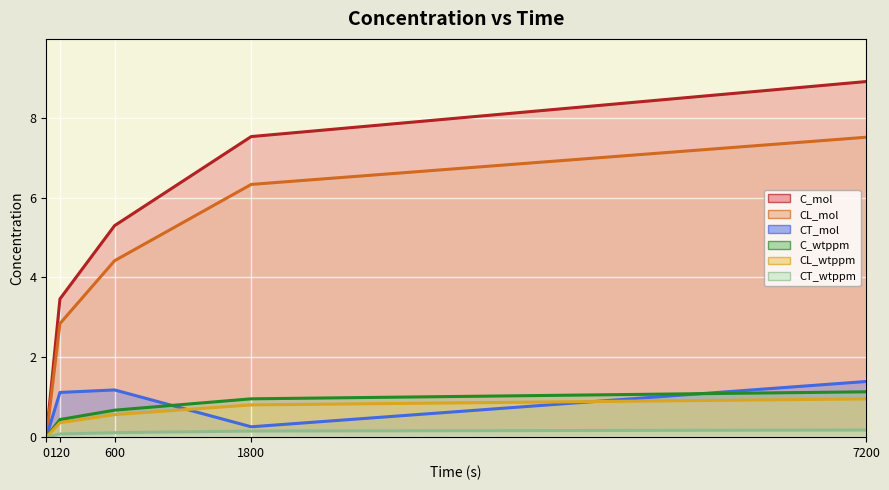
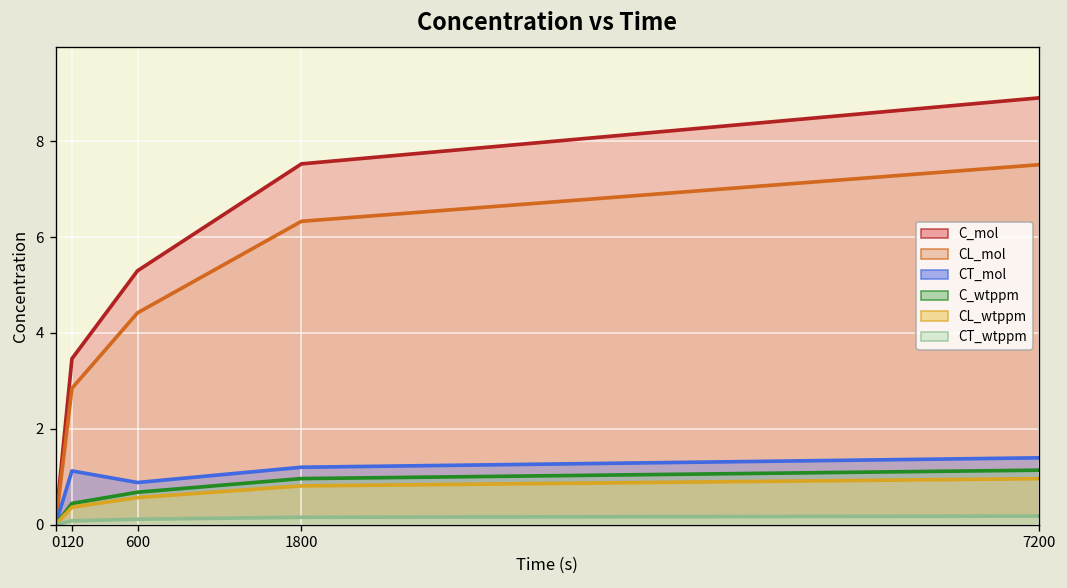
CT_mol, 600: 1.2 -> 0.9
CT_mol, 1800: 0.3 -> 1.2
